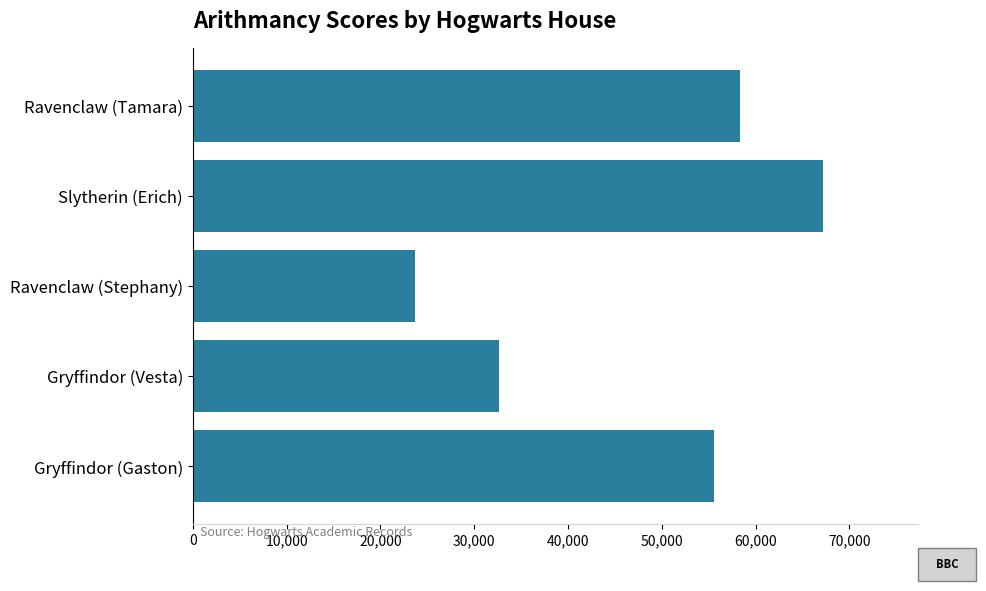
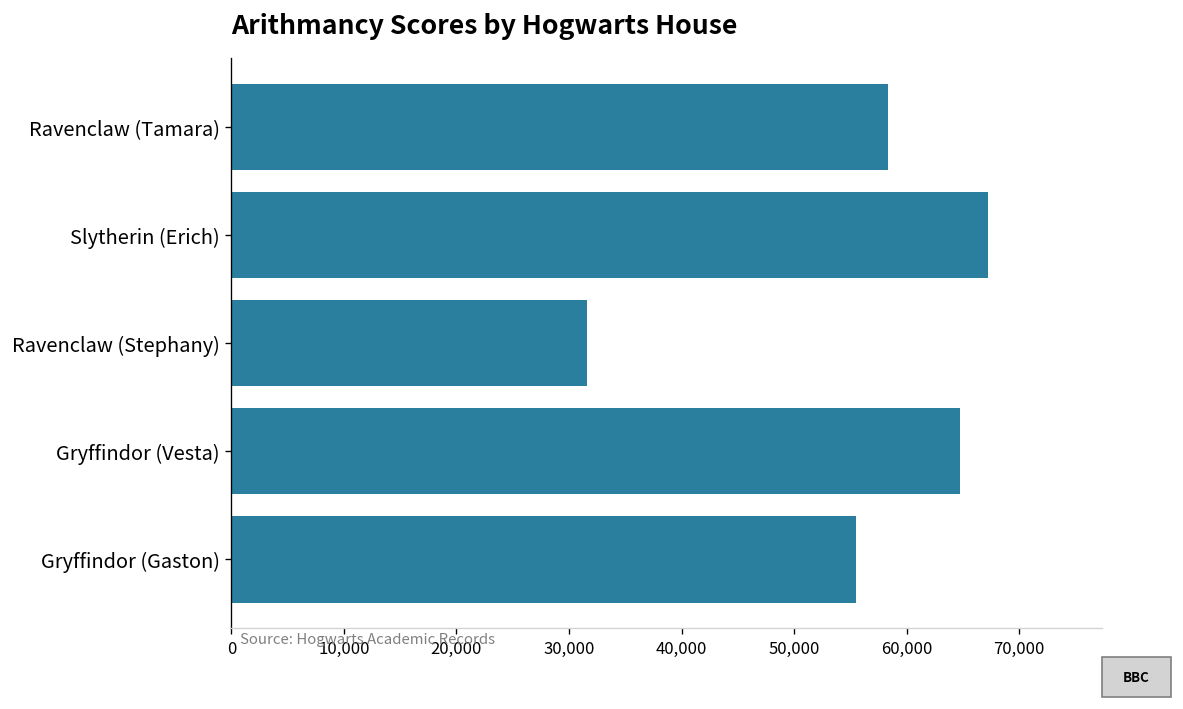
Ravenclaw (Stephany): 24,000 -> 32,000
Gryffindor (Vesta): 33,000 -> 65,000
